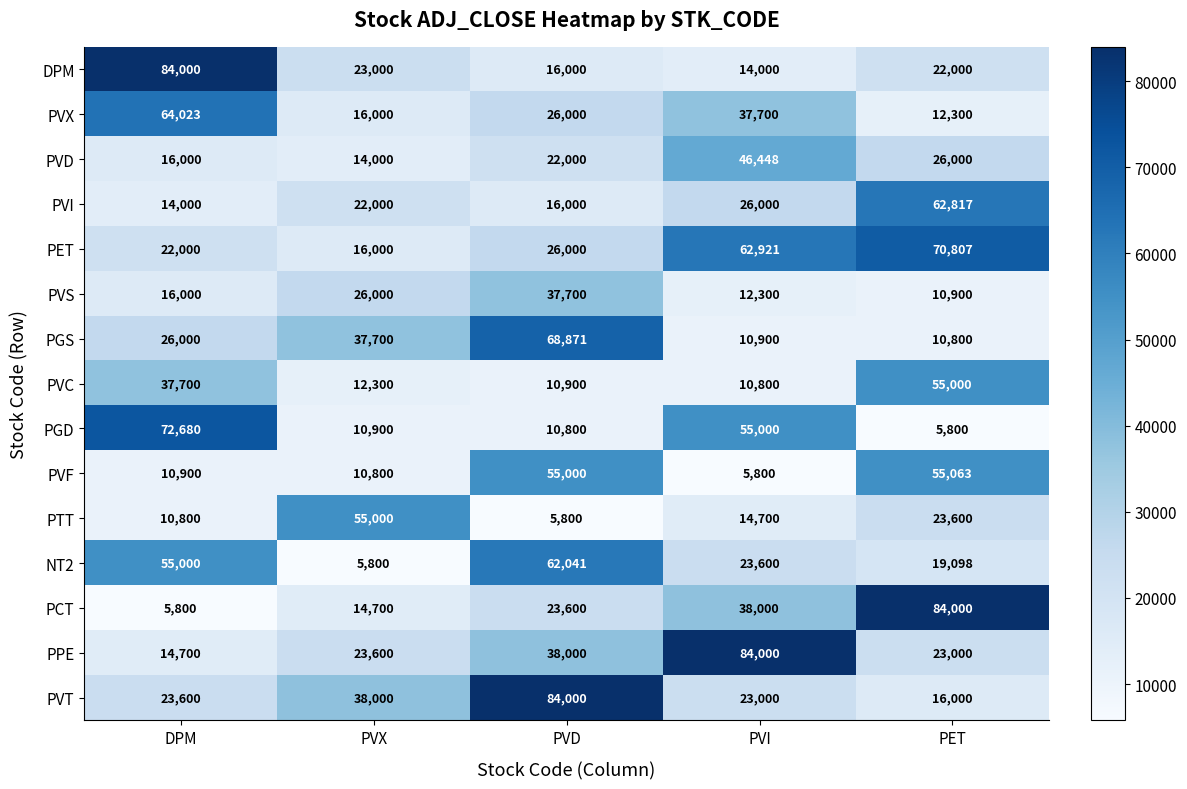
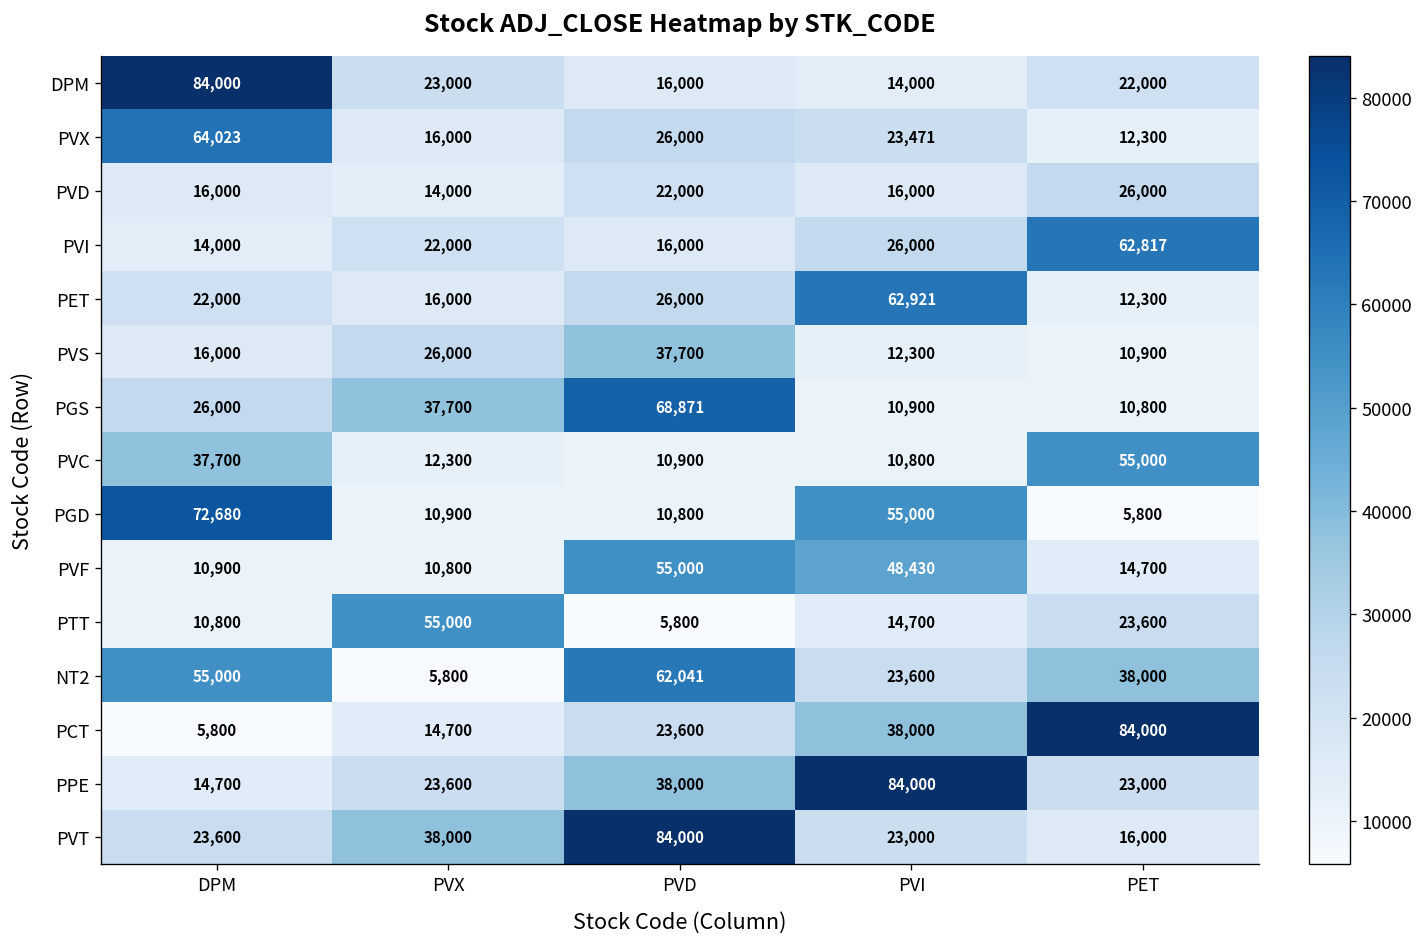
PVX, PVI: 37,700 -> 23,471
PVD, PVI: 46,448 -> 16,000
PET, PET: 70,807 -> 12,300
PVF, PVI: 5,800 -> 48,430
PVF, PET: 55,063 -> 14,700
NT2, PET: 19,098 -> 38,000
